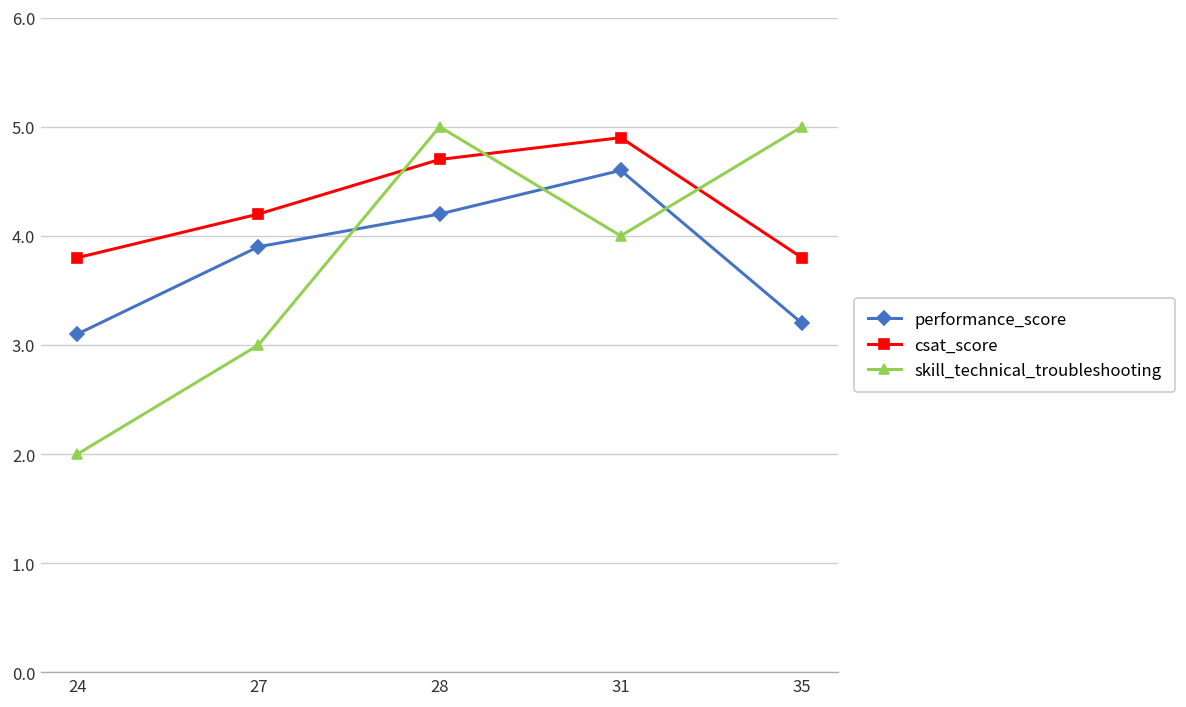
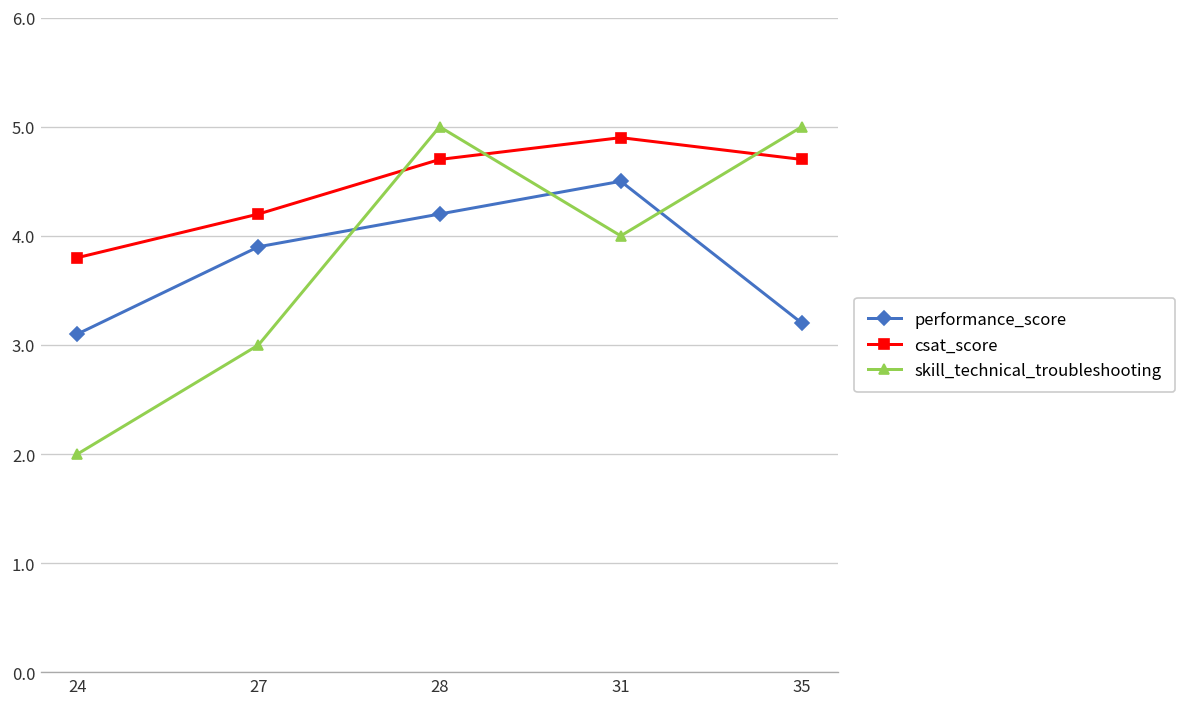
performance_score, 31: 4.6 -> 4.5
csat_score, 35: 3.8 -> 4.7
